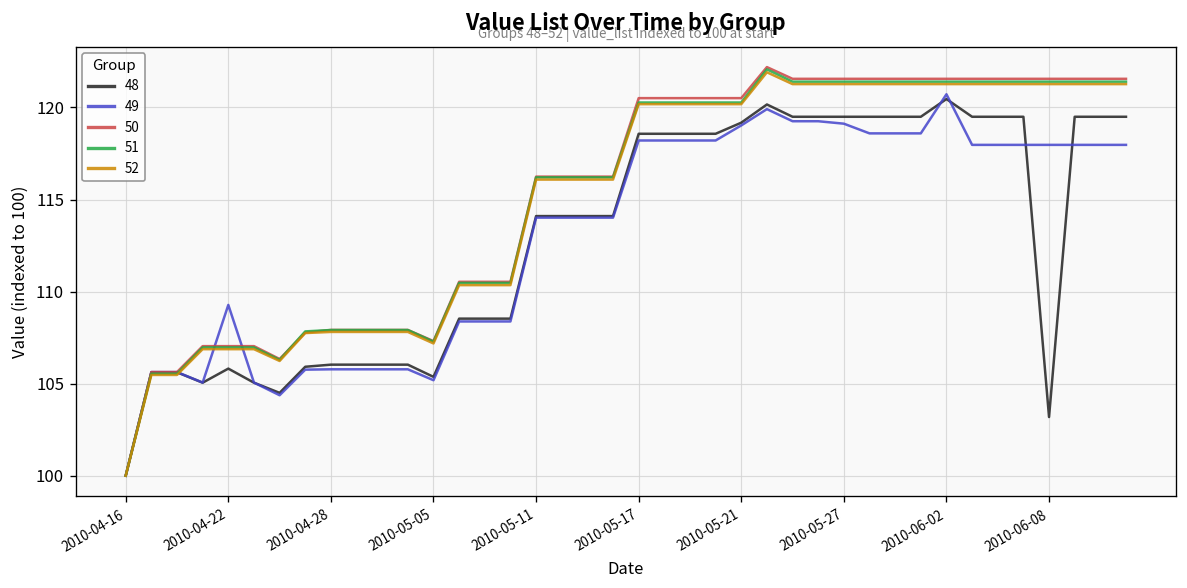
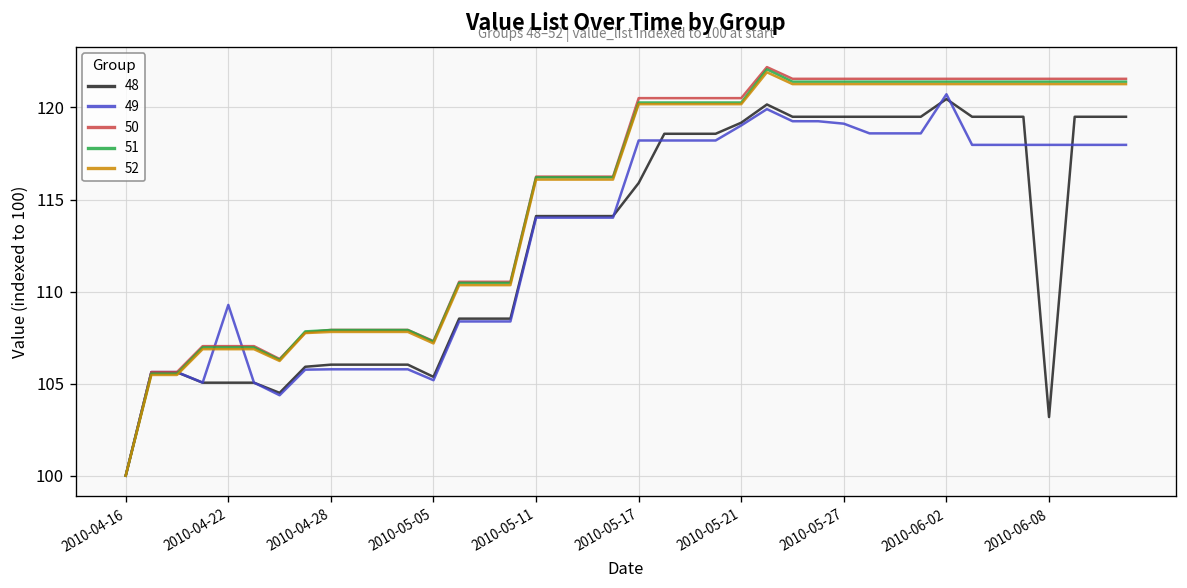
48, 2010-04-22: 105.8 -> 105.1
48, 2010-05-17: 118.6 -> 115.9
